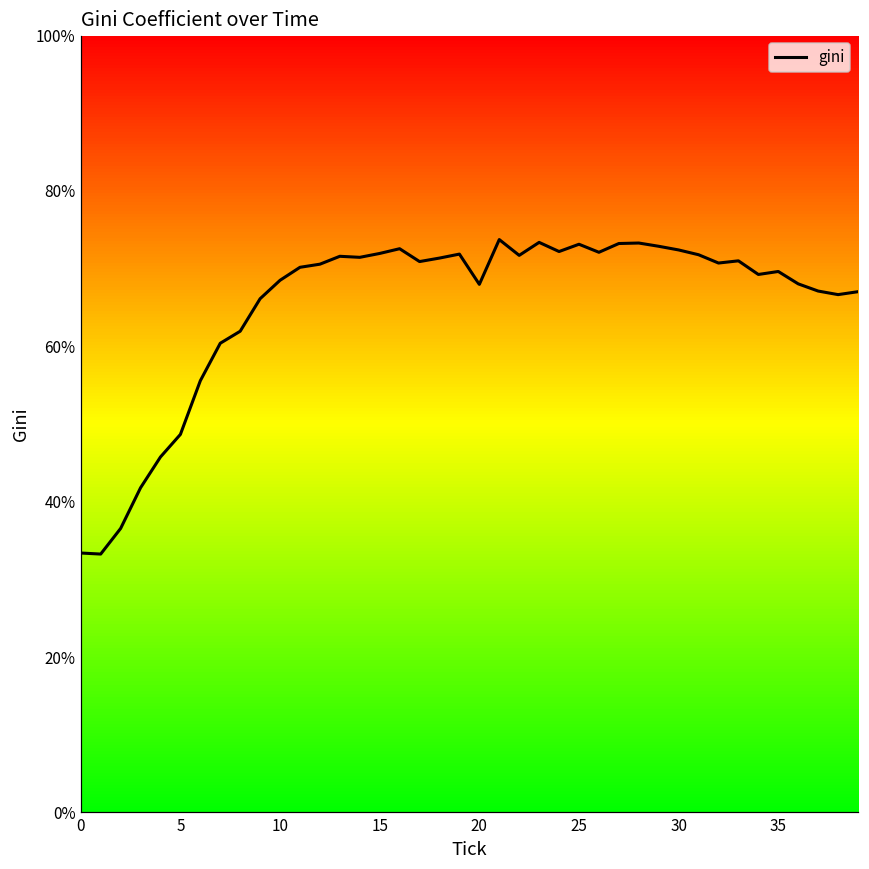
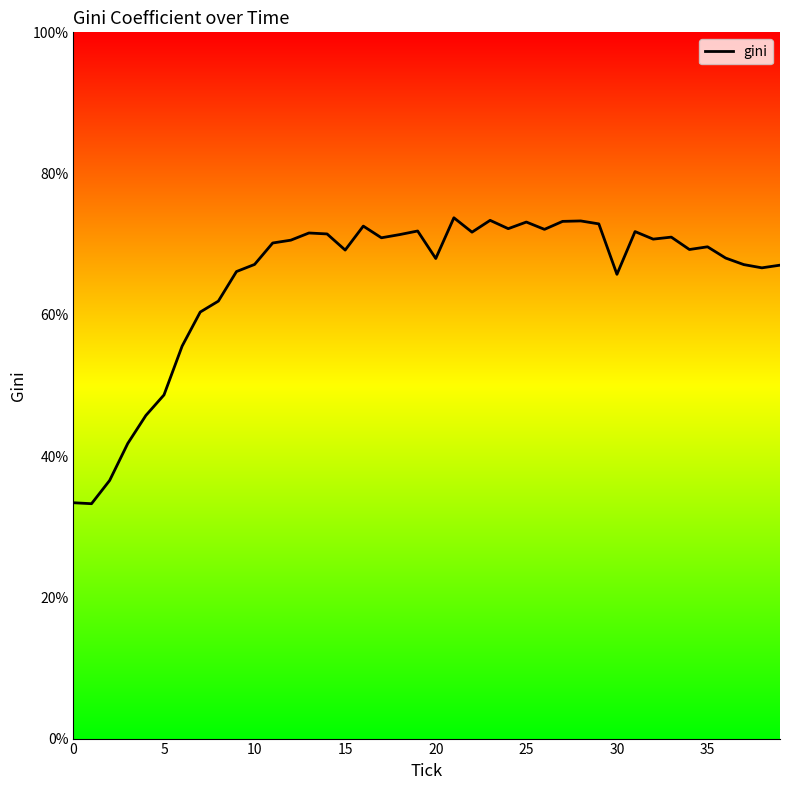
10: 68% -> 67%
15: 72% -> 69%
30: 72% -> 66%
